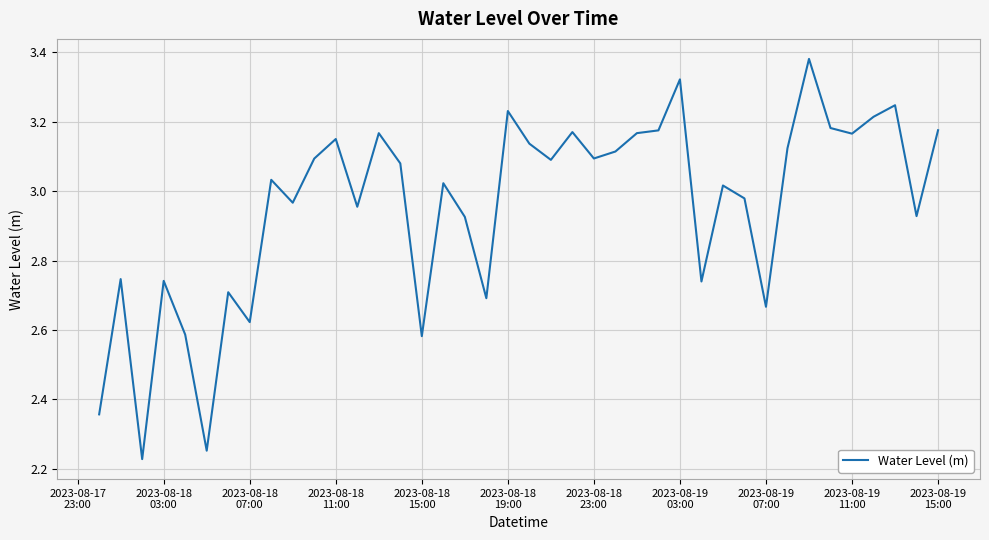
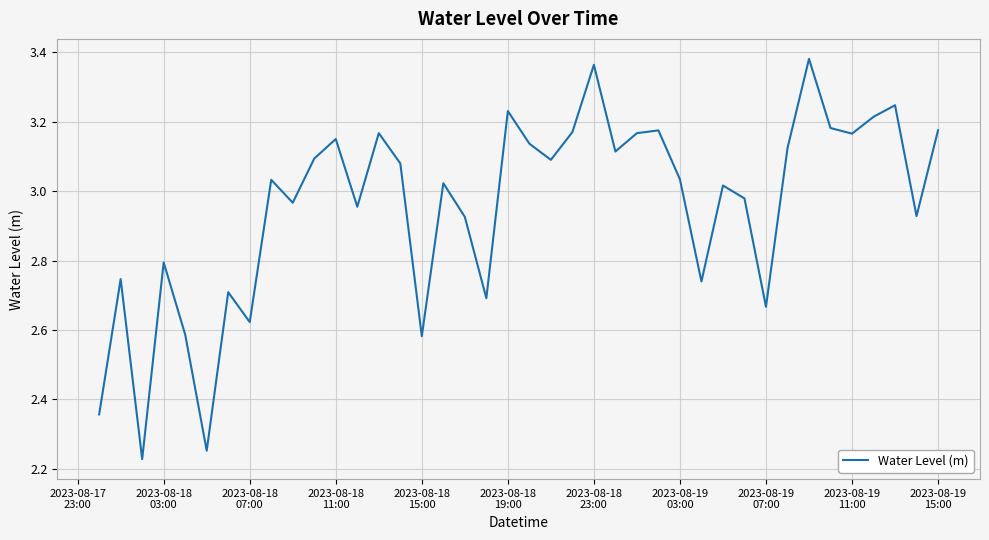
2023-08-18 03:00: 2.74 -> 2.79
2023-08-18 23:00: 3.09 -> 3.36
2023-08-19 03:00: 3.32 -> 3.03
